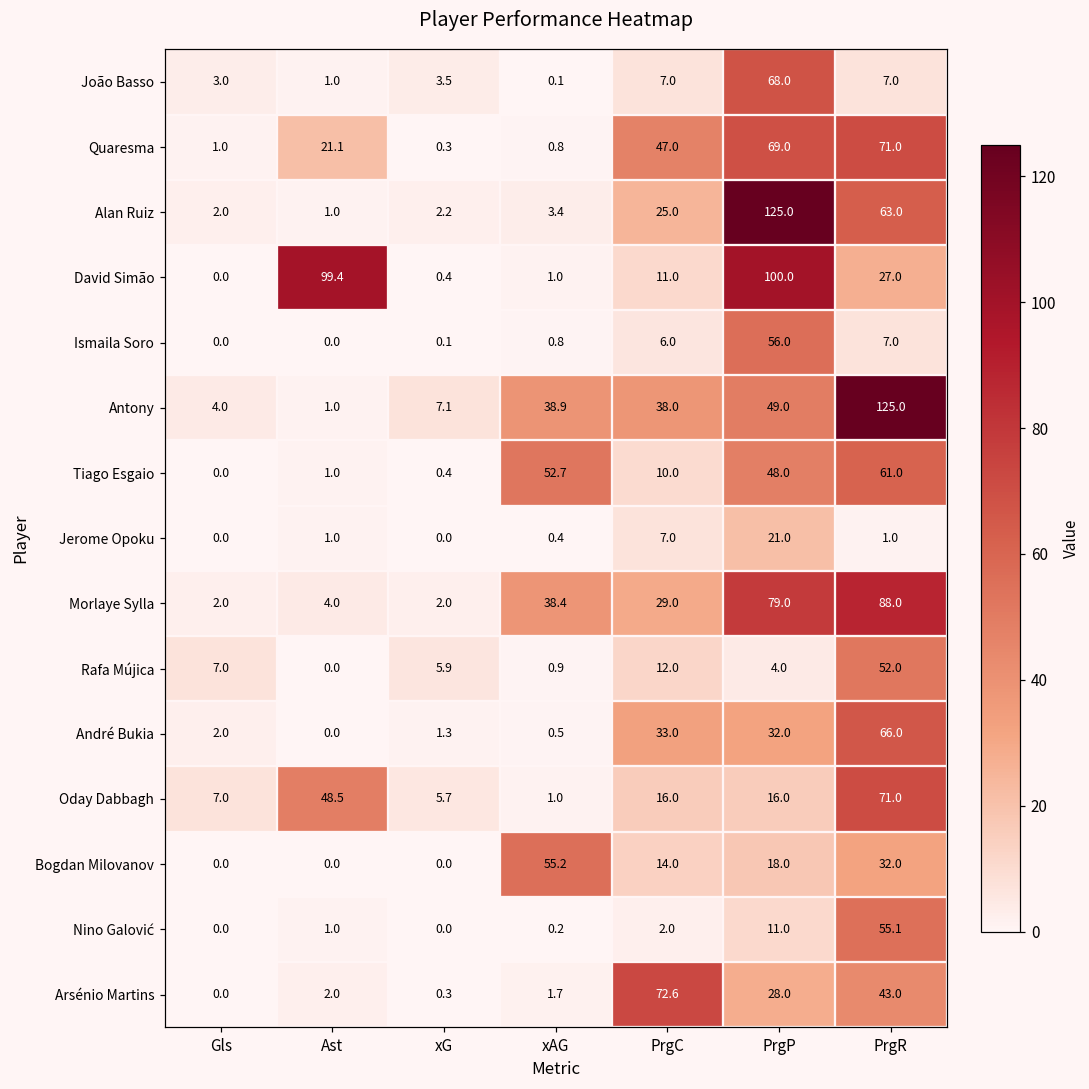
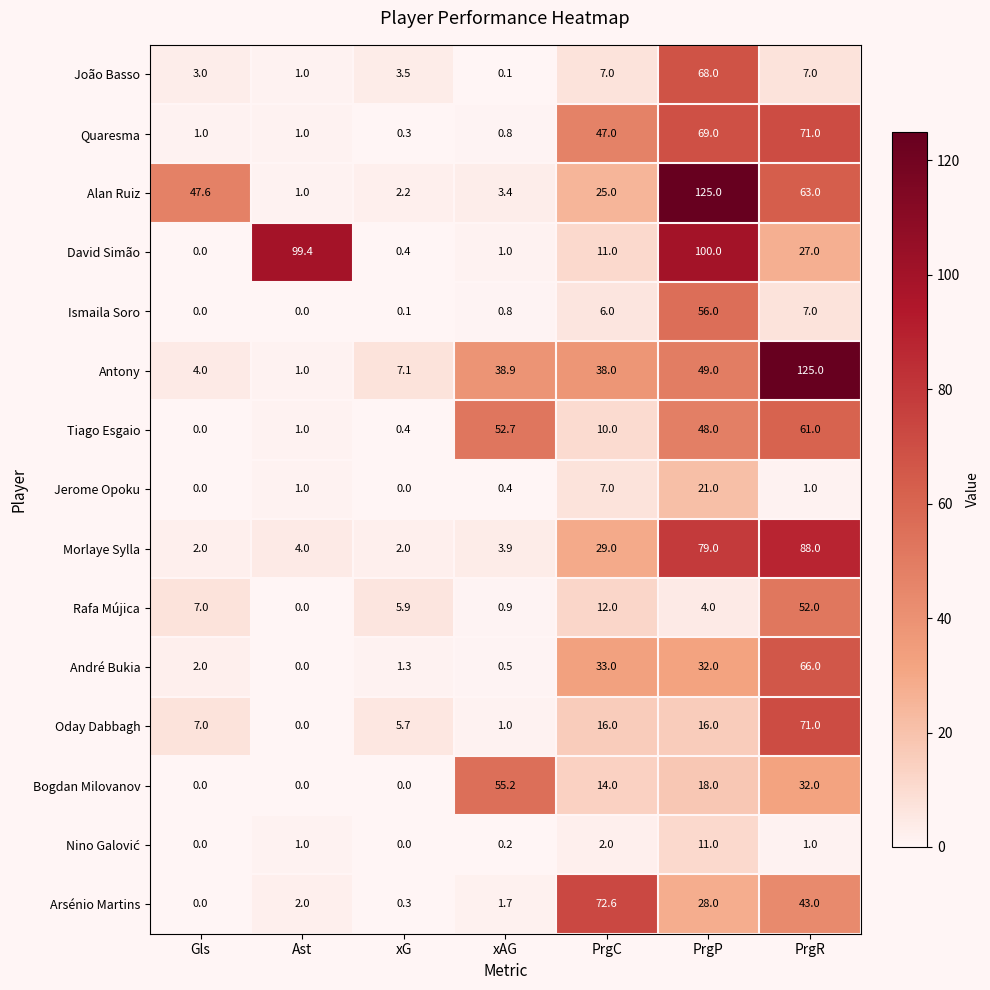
Quaresma, Ast: 21.1 -> 1.0
Alan Ruiz, Gls: 2.0 -> 47.6
Morlaye Sylla, xAG: 38.4 -> 3.9
Oday Dabbagh, Ast: 48.5 -> 0.0
Nino Galović, PrgR: 55.1 -> 1.0
